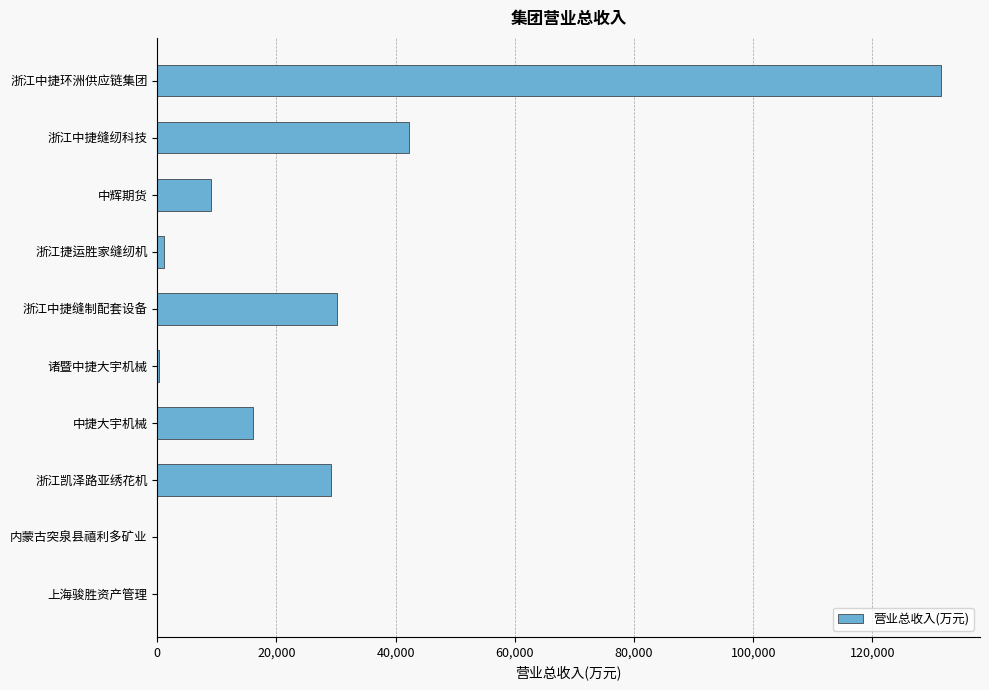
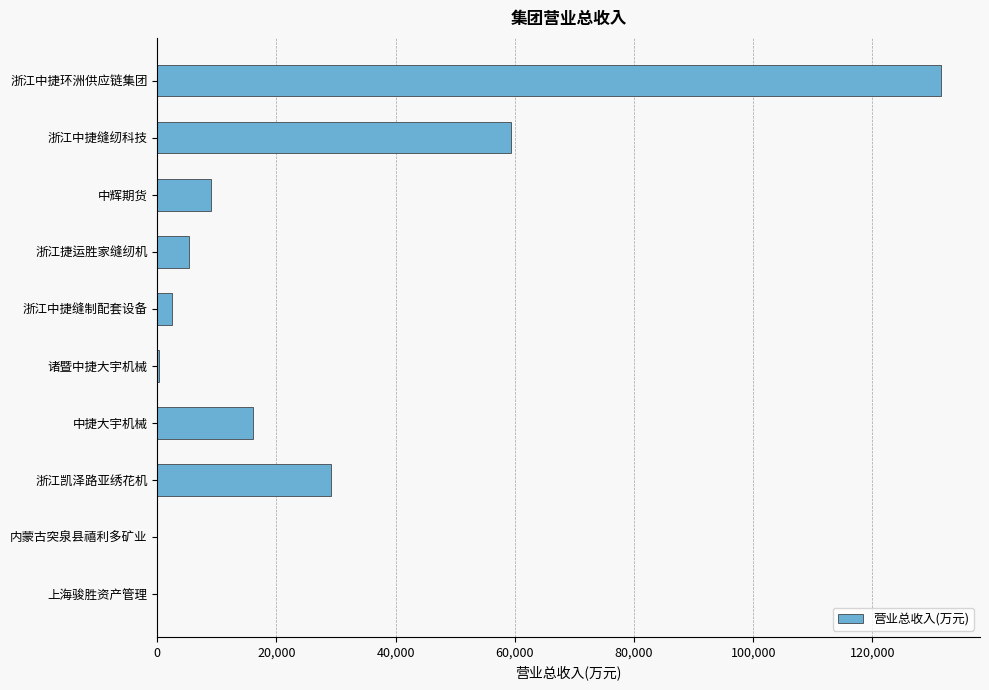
浙江中捷缝纫科技: 42,000 -> 59,000
浙江捷运胜家缝纫机: 1,000 -> 5,000
浙江中捷缝制配套设备: 30,000 -> 2,000
